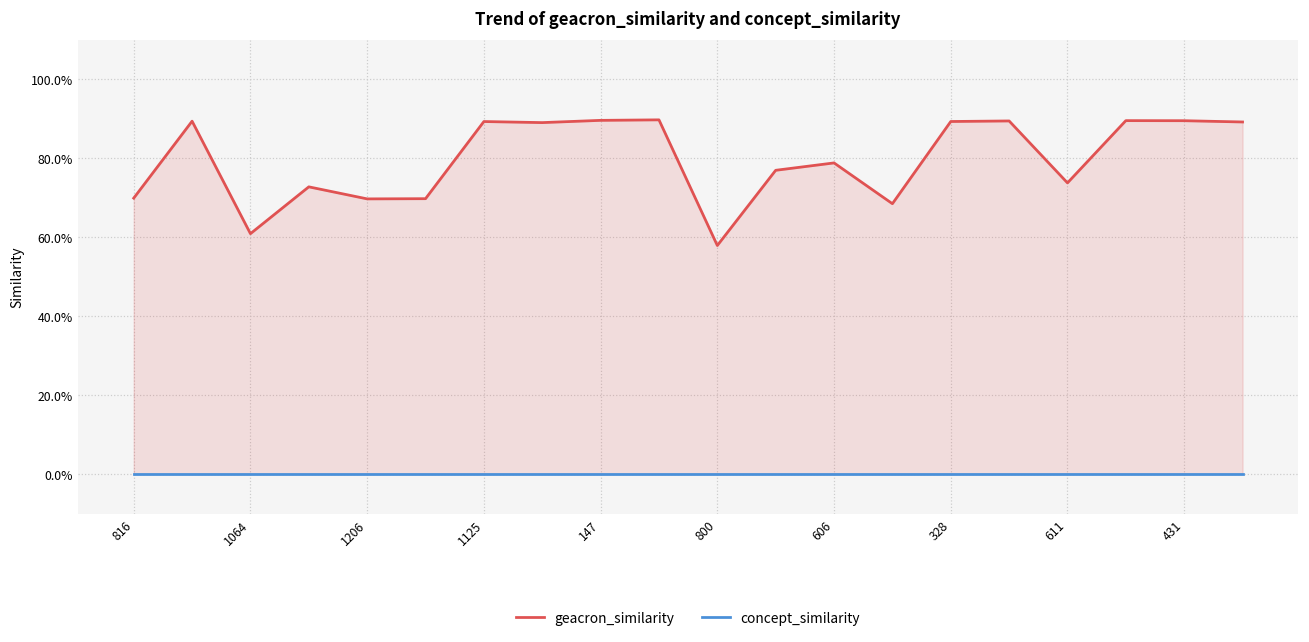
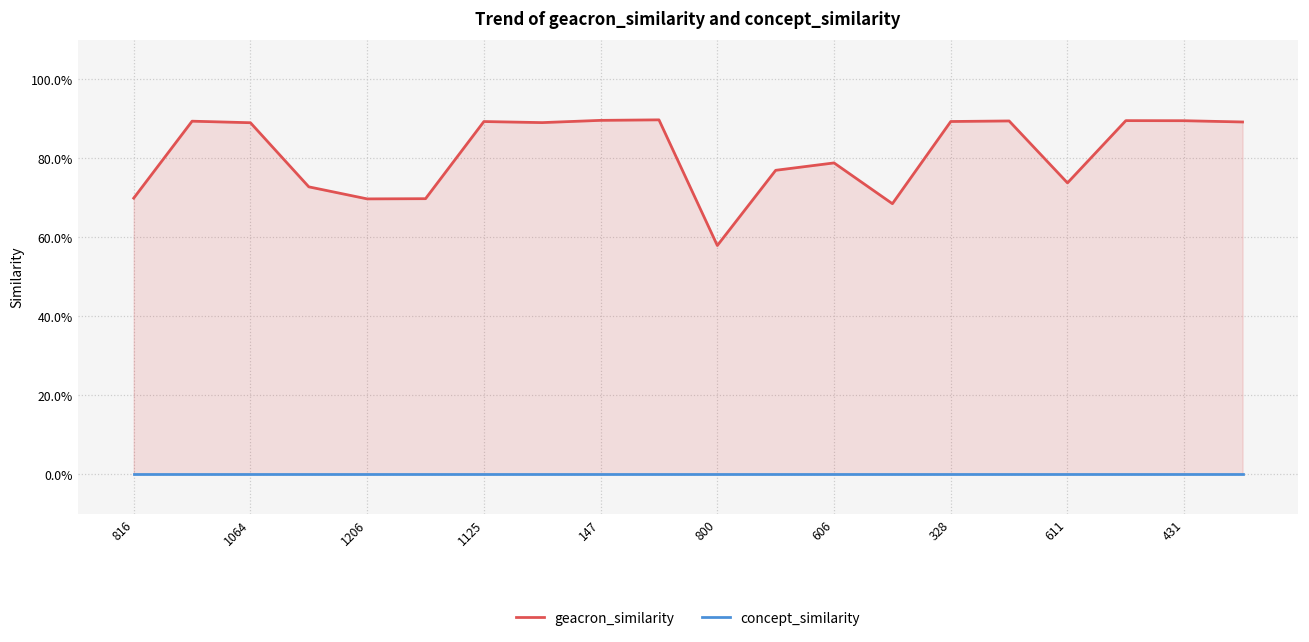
geacron_similarity, 1064: 61% -> 89%
